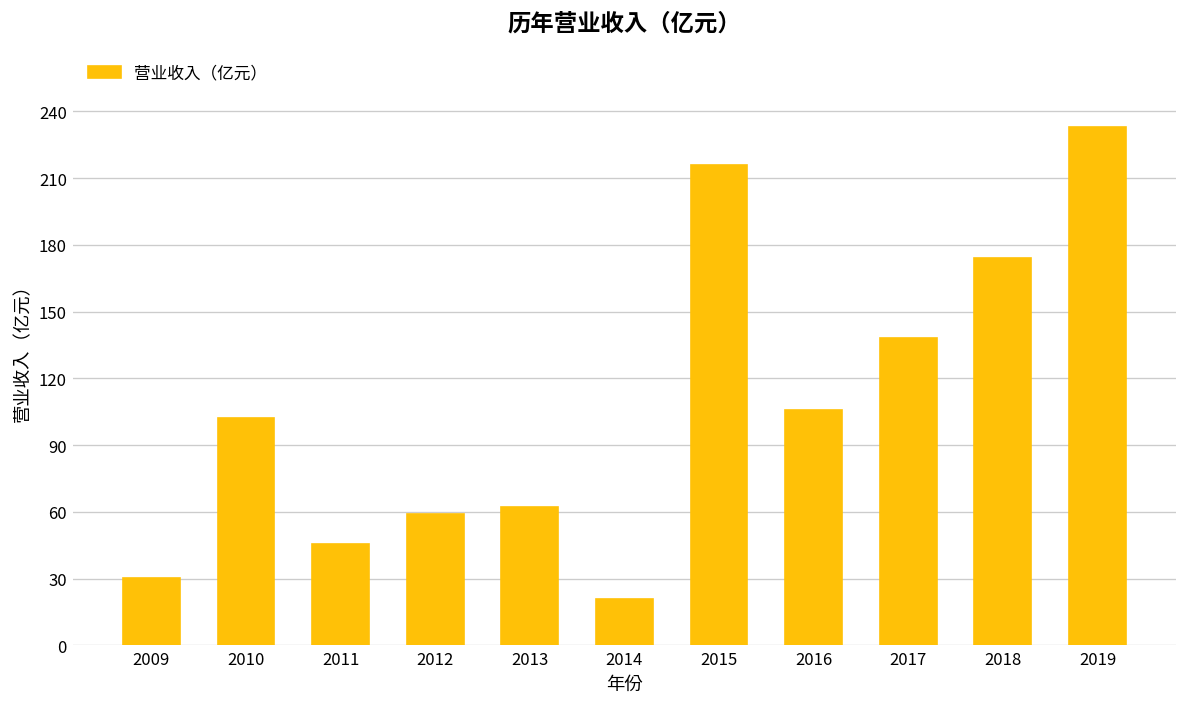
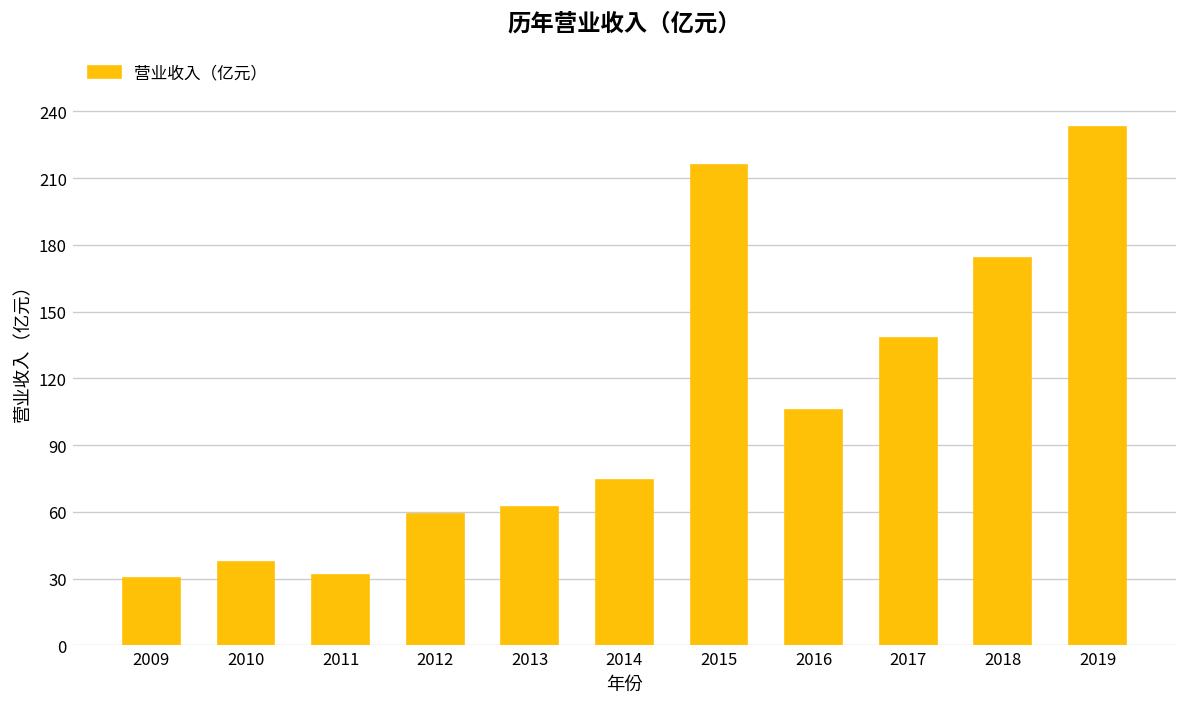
2010: 102 -> 37
2011: 46 -> 32
2014: 21 -> 75
